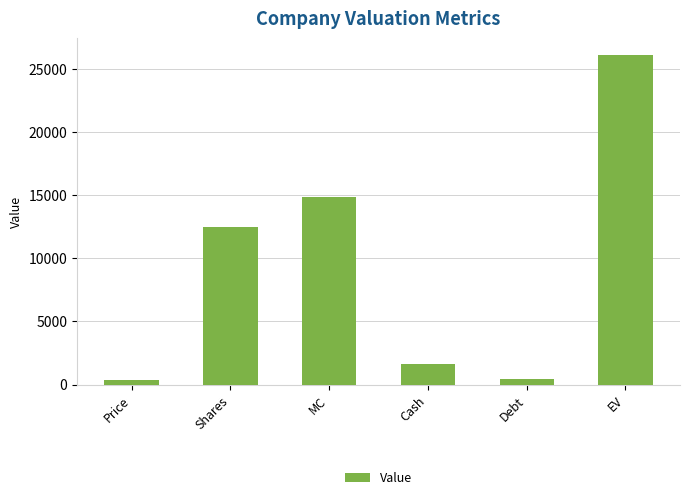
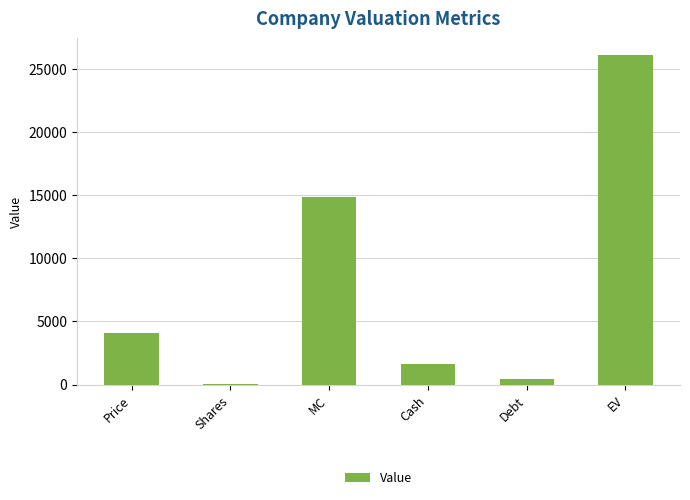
Price: 400 -> 4100
Shares: 12500 -> 100
